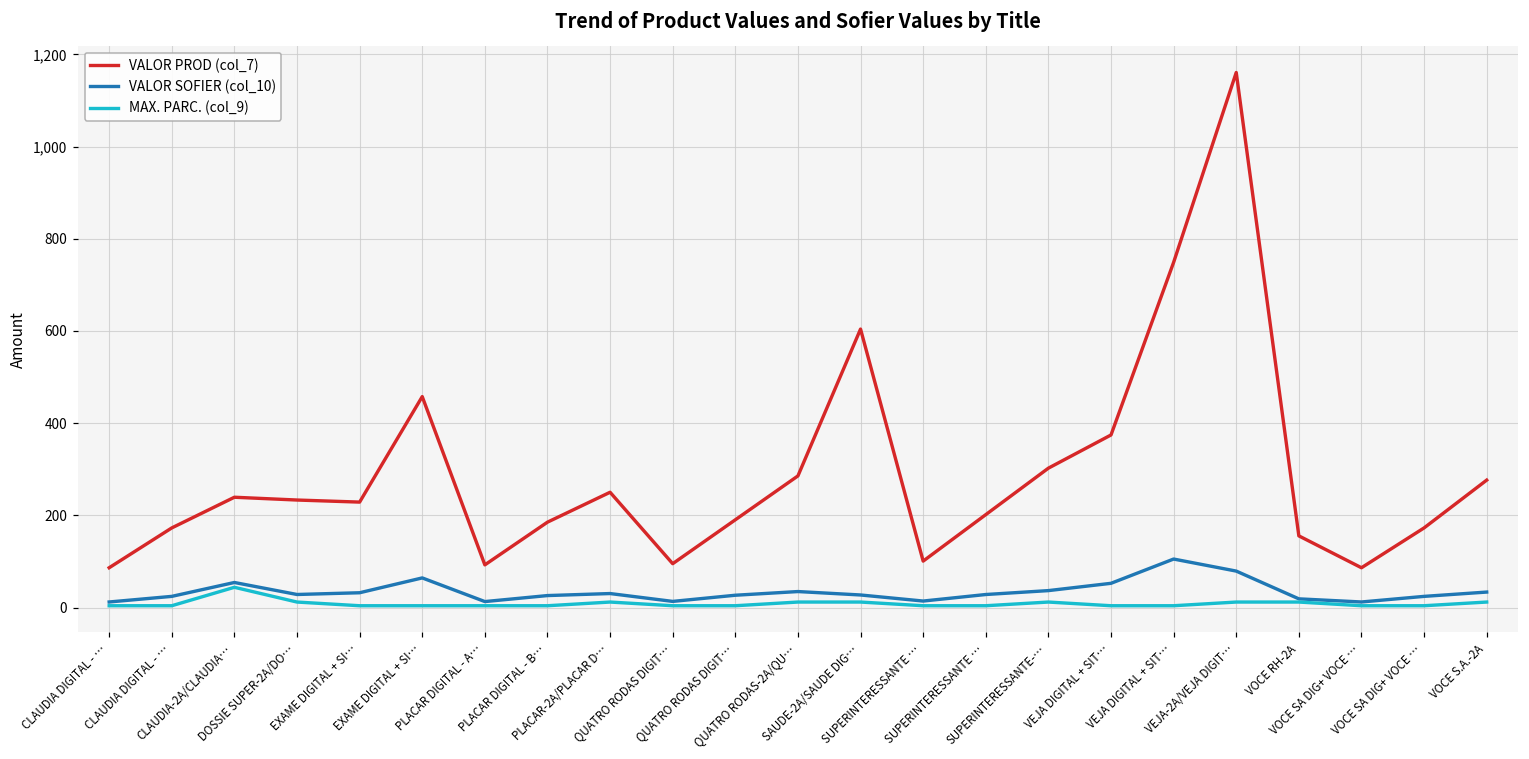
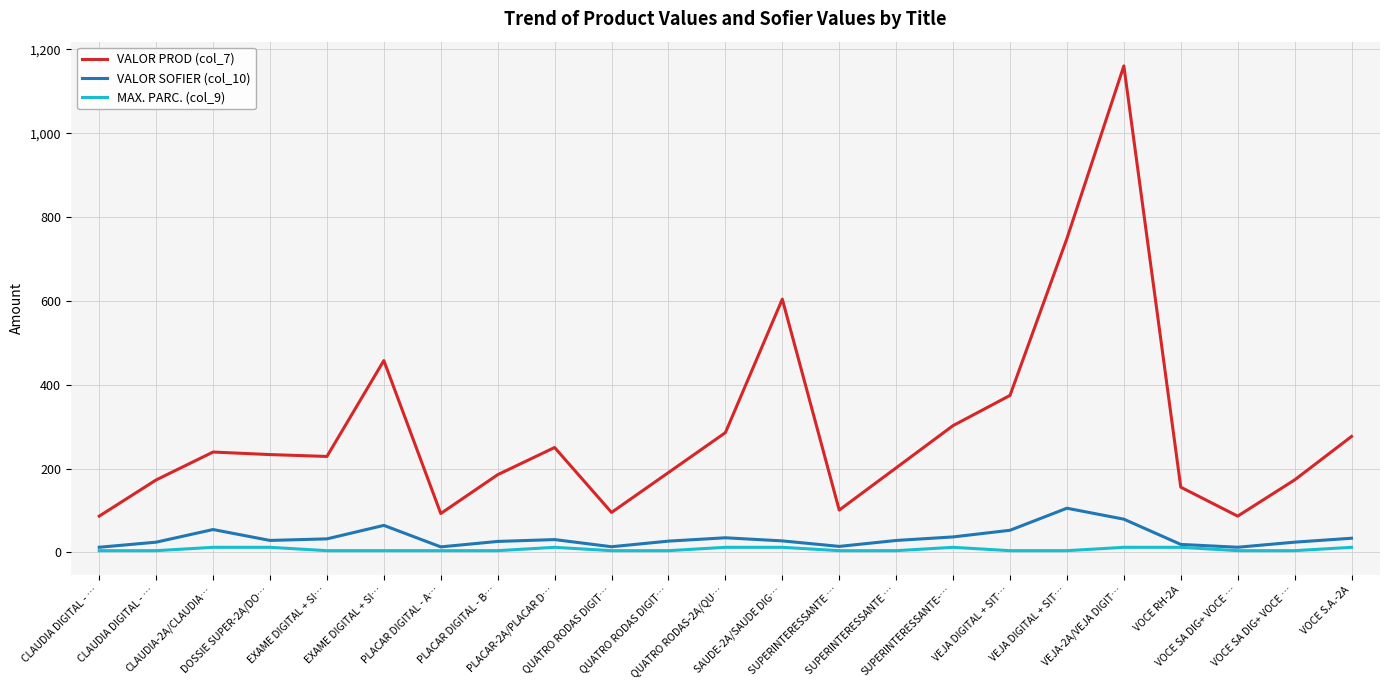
MAX. PARC. (col_9), CLAUDIA-2A/CLAUDIA…: 40 -> 10
